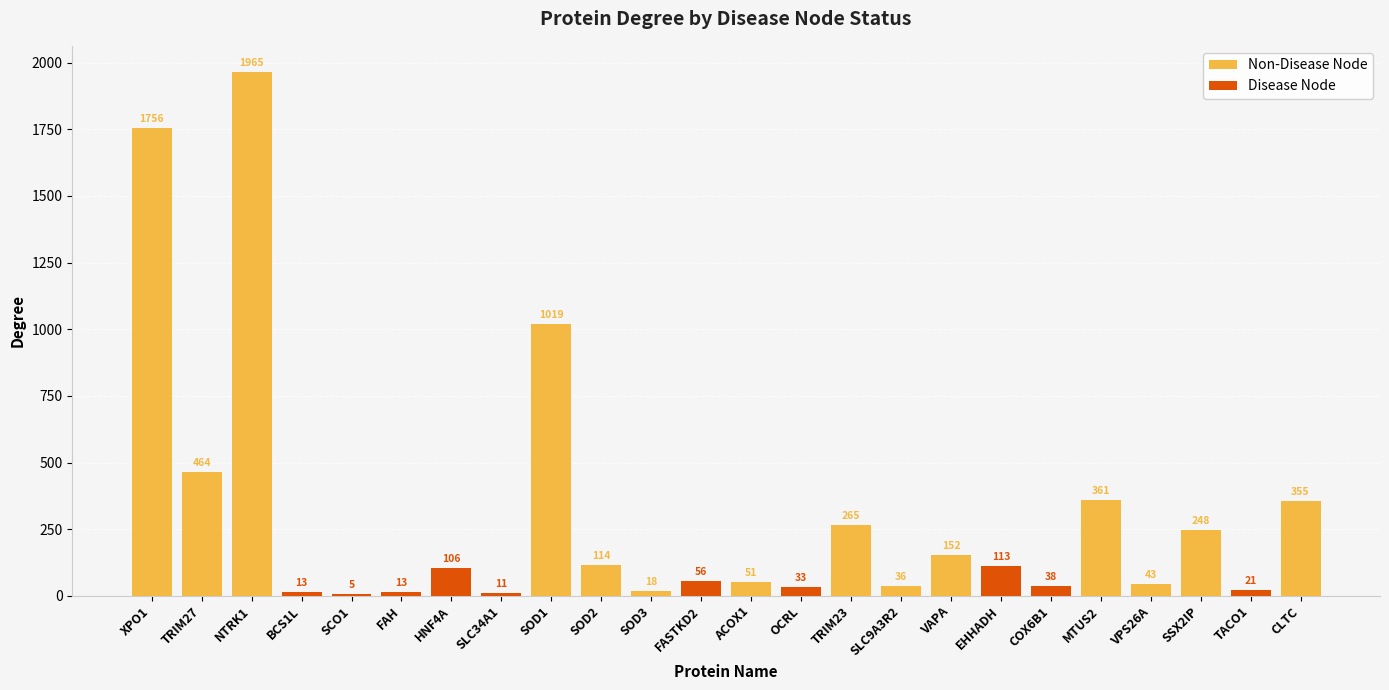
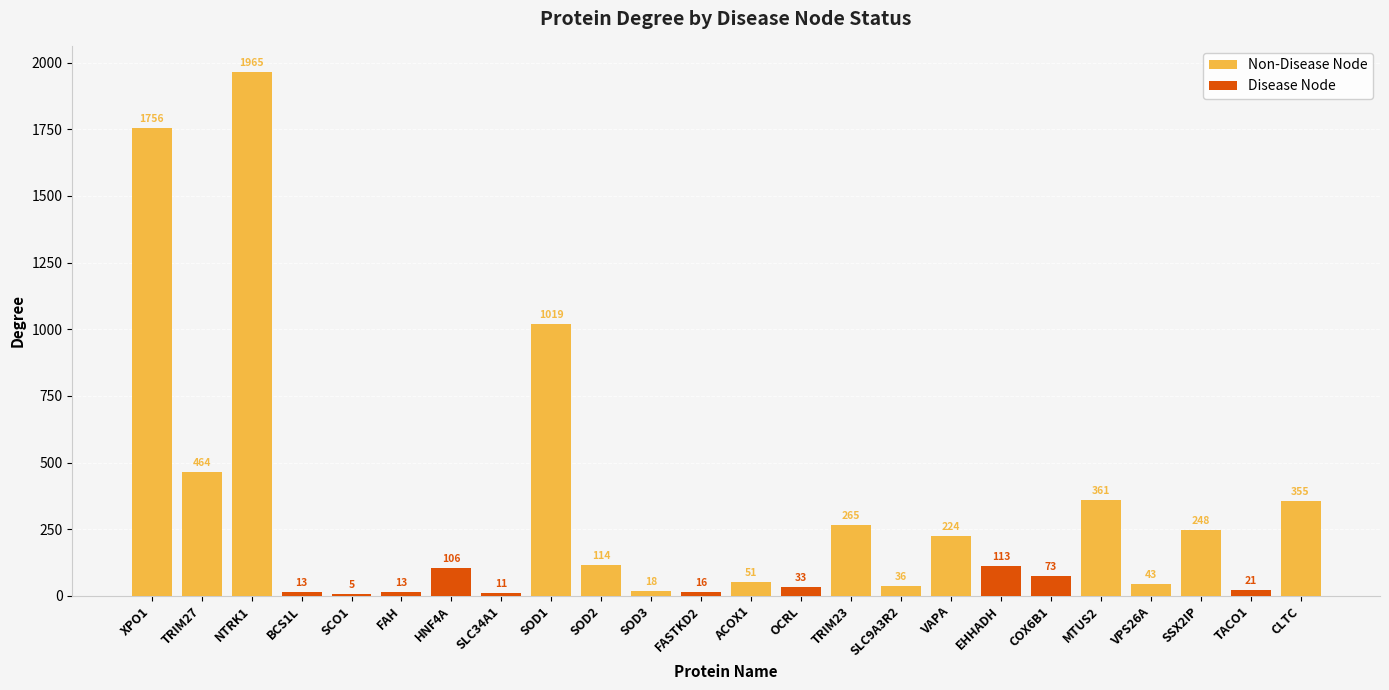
Disease Node, FASTKD2: 56 -> 16
Non-Disease Node, VAPA: 152 -> 224
Disease Node, COX6B1: 38 -> 73
